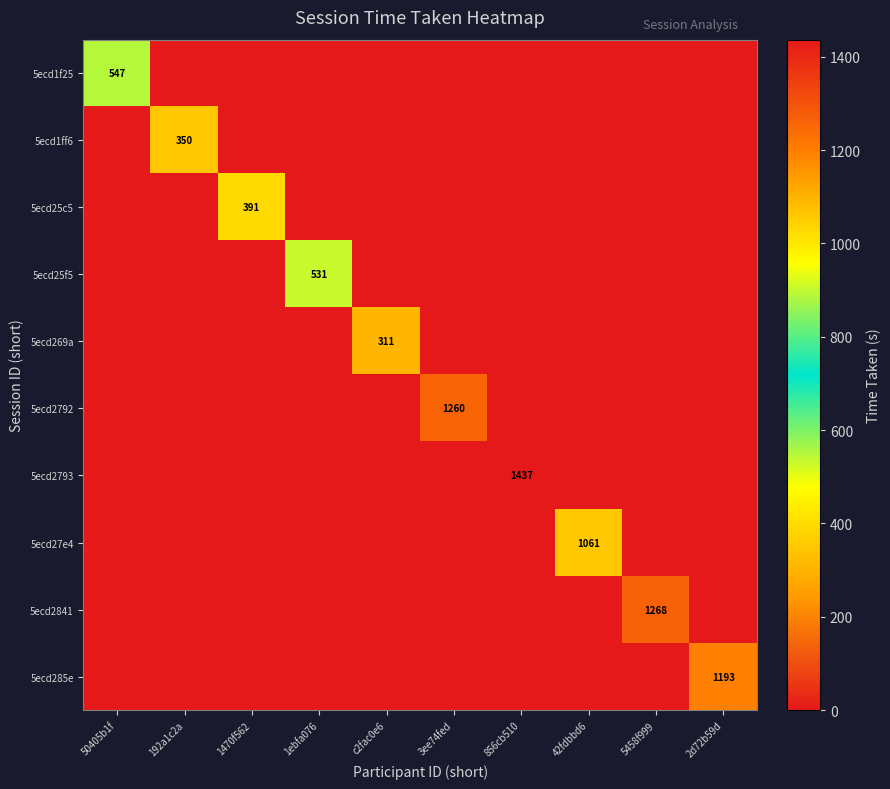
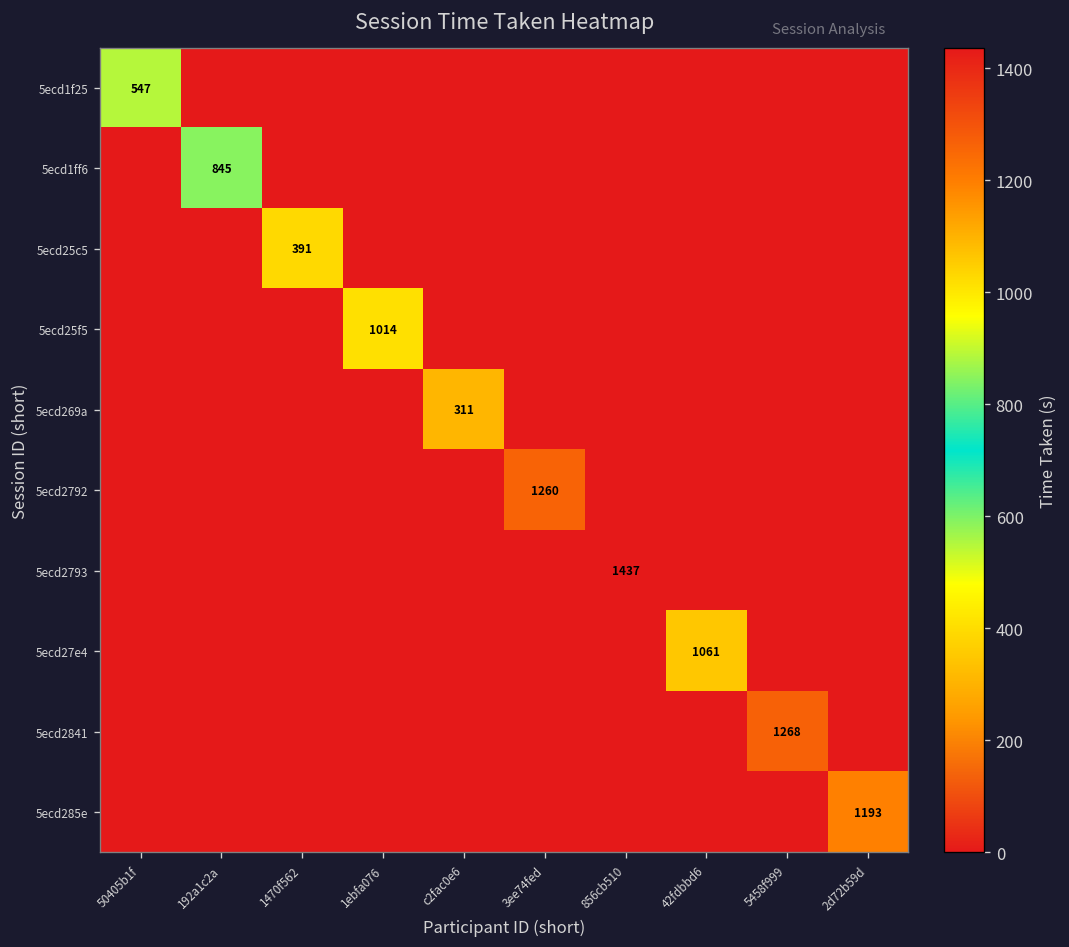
5ecd1ff6, 192a1c2a: 350 -> 845
5ecd25f5, 1ebfa076: 531 -> 1014
